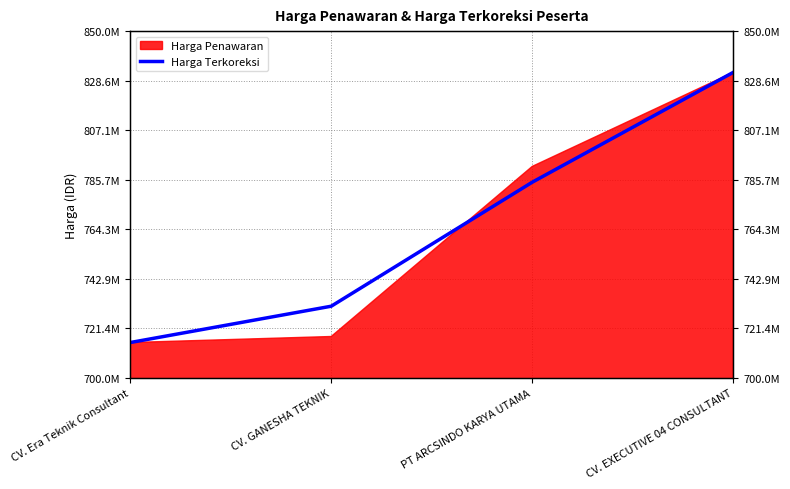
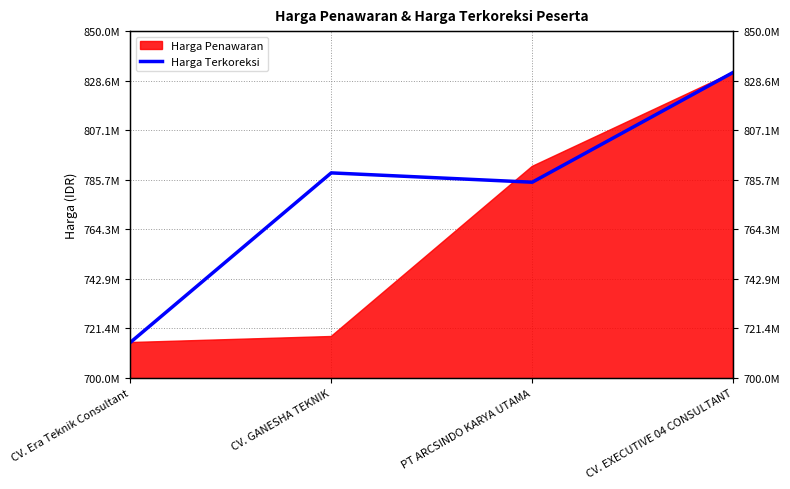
Harga Terkoreksi, CV. GANESHA TEKNIK: 731000000 -> 789000000
